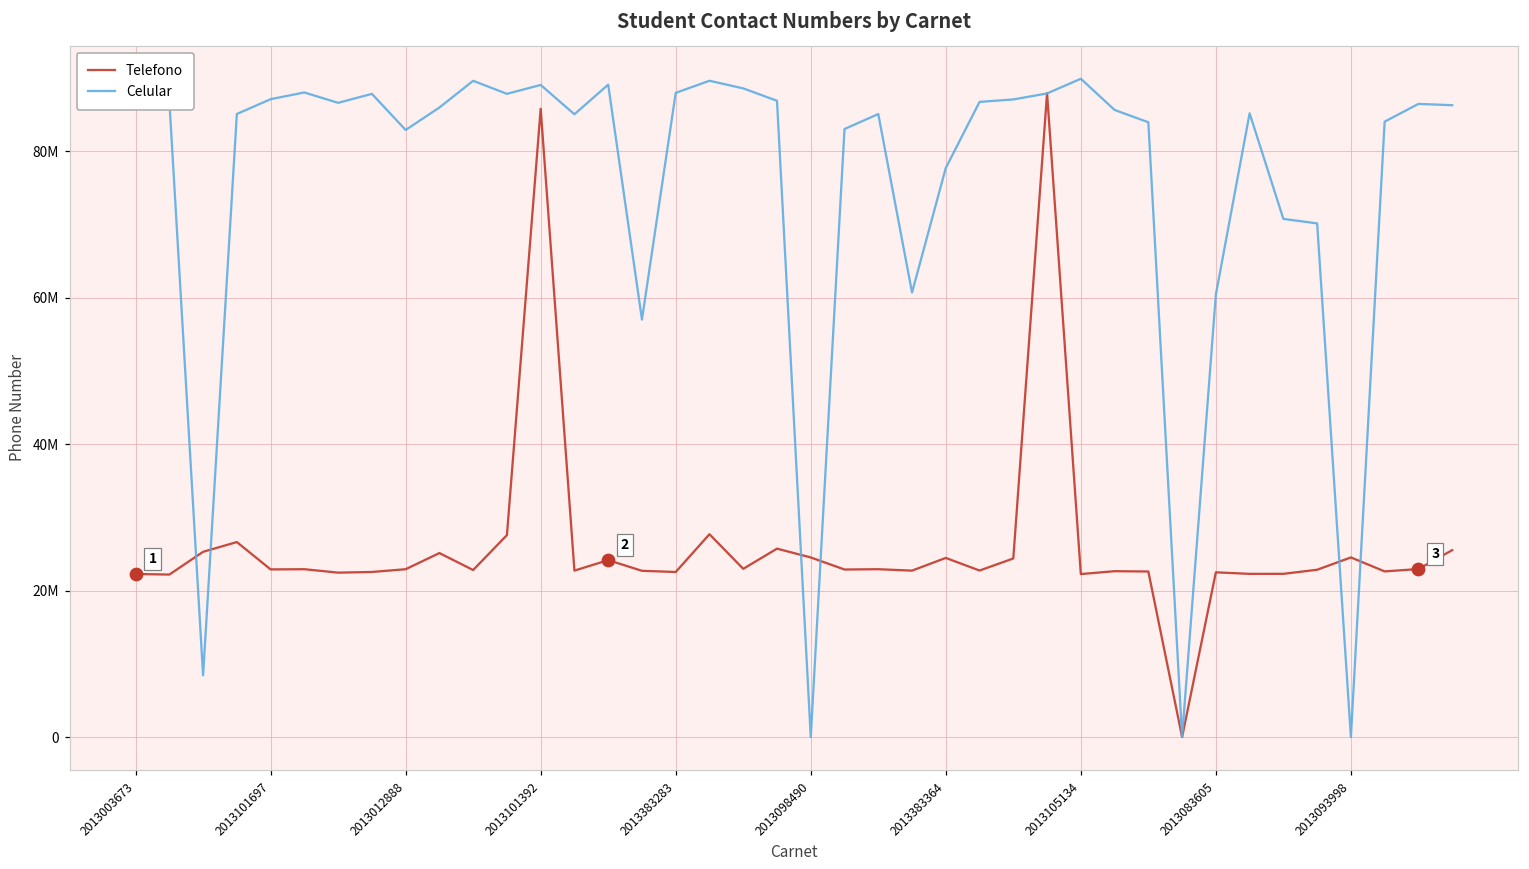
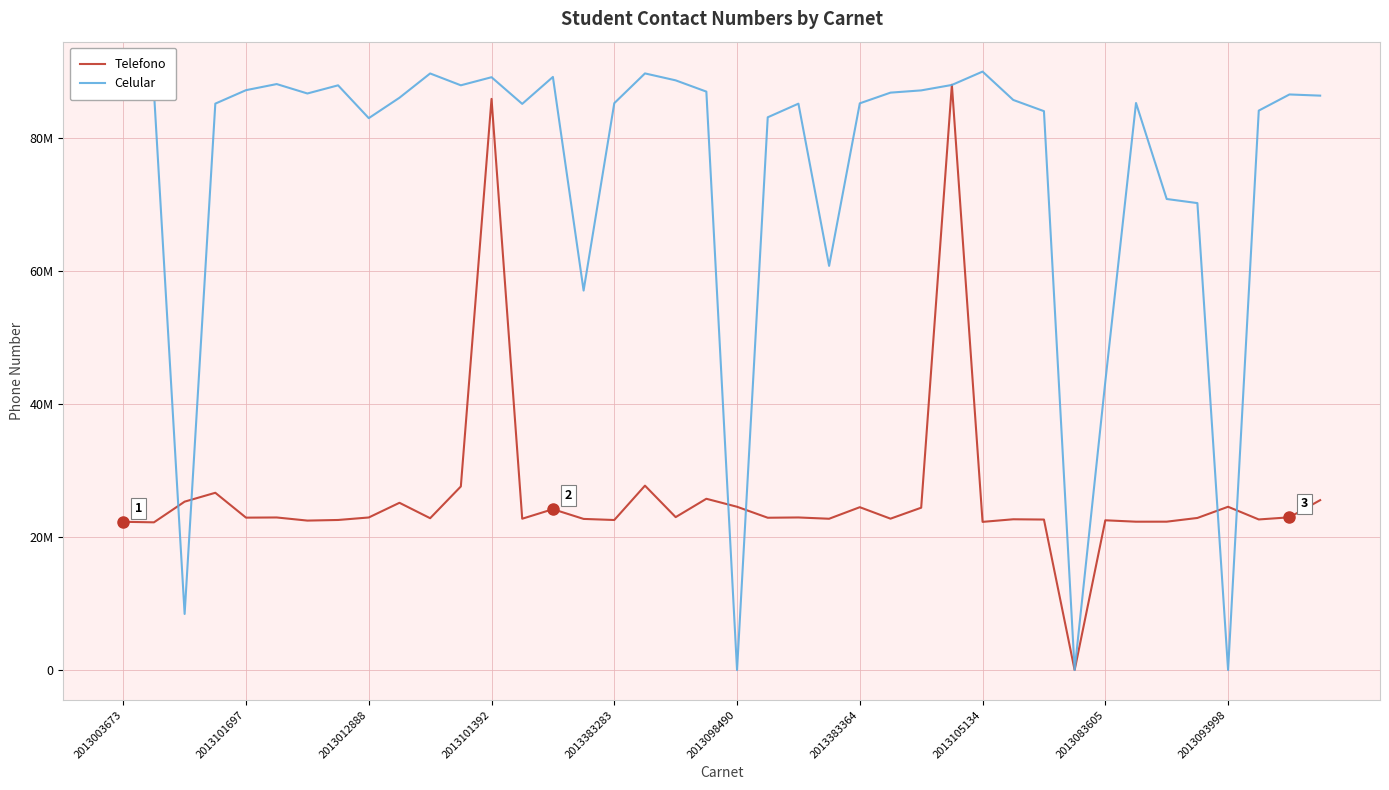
Celular, 2013383283: 88000000 -> 85000000
Celular, 2013383364: 78000000 -> 85000000
Celular, 2013083605: 60000000 -> 43000000
